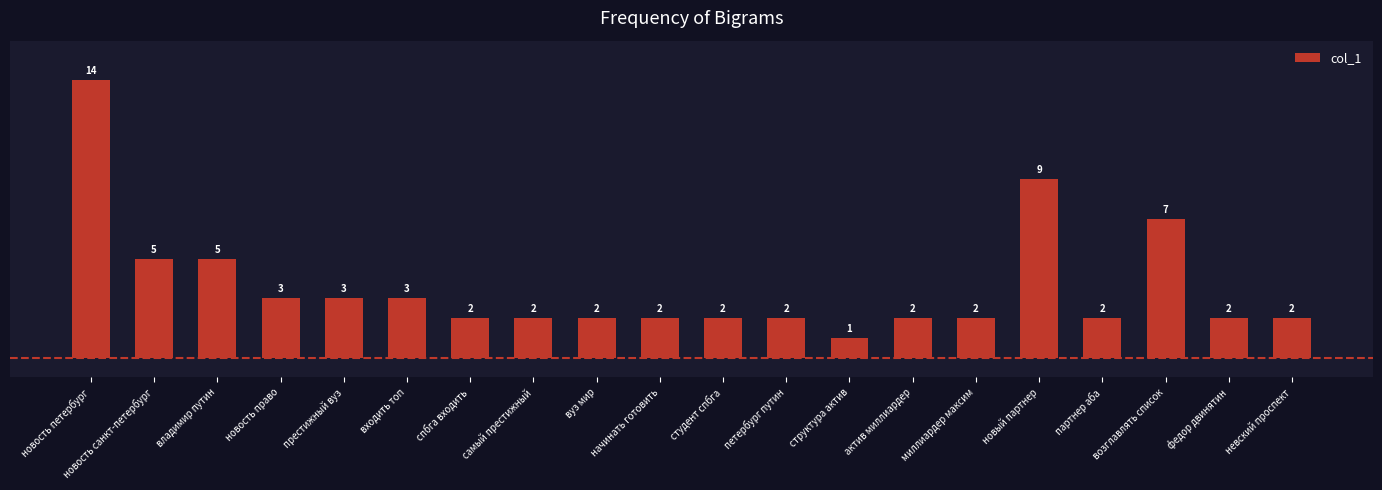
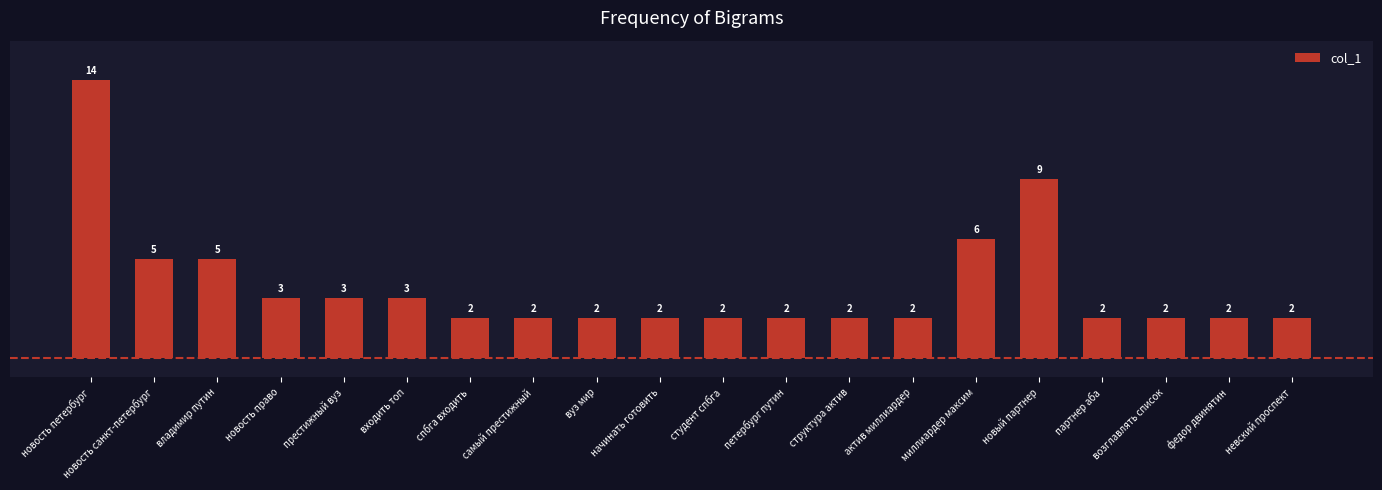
структура актив: 1 -> 2
миллиардер максим: 2 -> 6
возглавлять список: 7 -> 2
